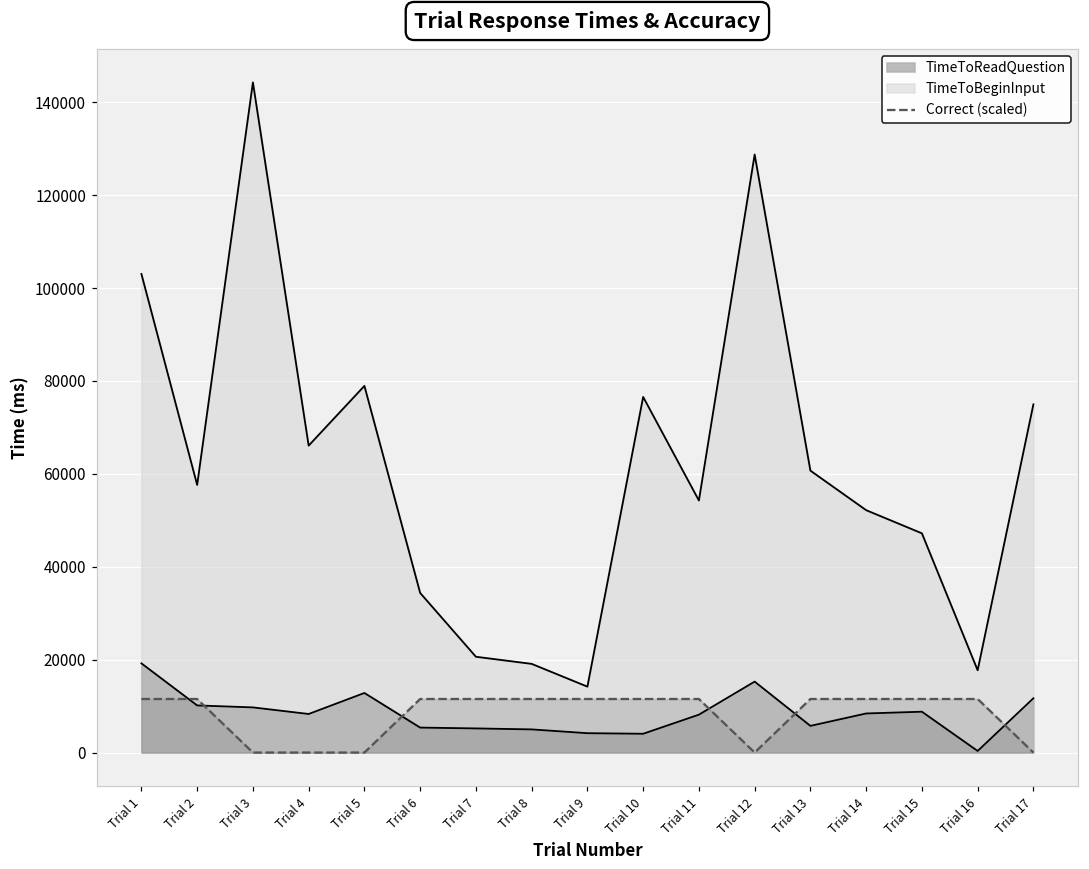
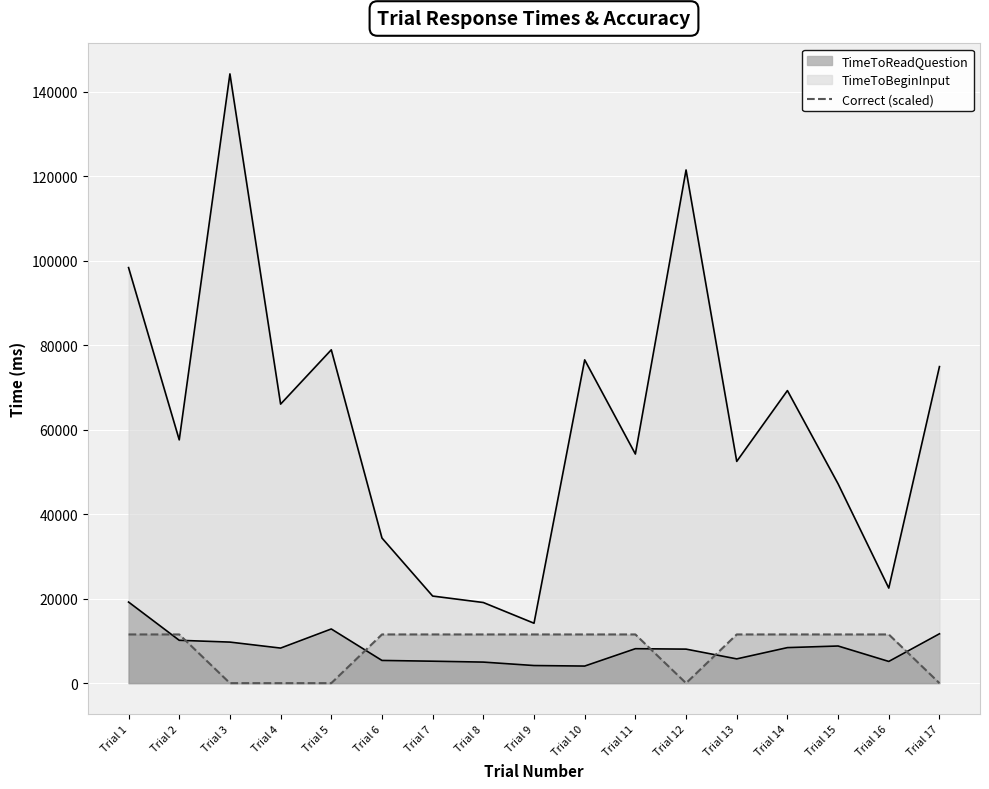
TimeToBeginInput, Trial 1: 84000 -> 79000
TimeToReadQuestion, Trial 12: 15000 -> 8000
TimeToBeginInput, Trial 13: 55000 -> 47000
TimeToBeginInput, Trial 14: 44000 -> 61000
TimeToReadQuestion, Trial 16: 0 -> 5000
